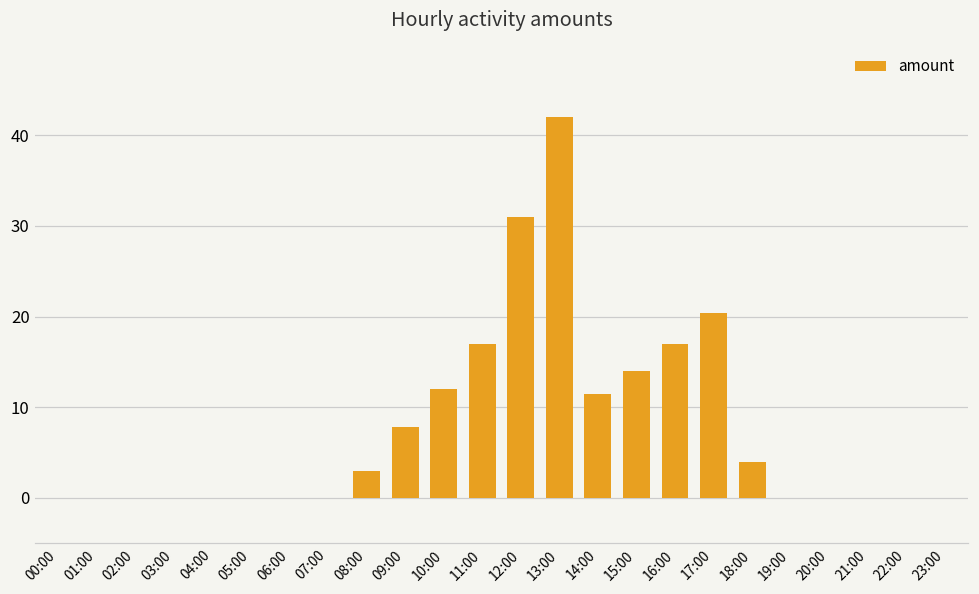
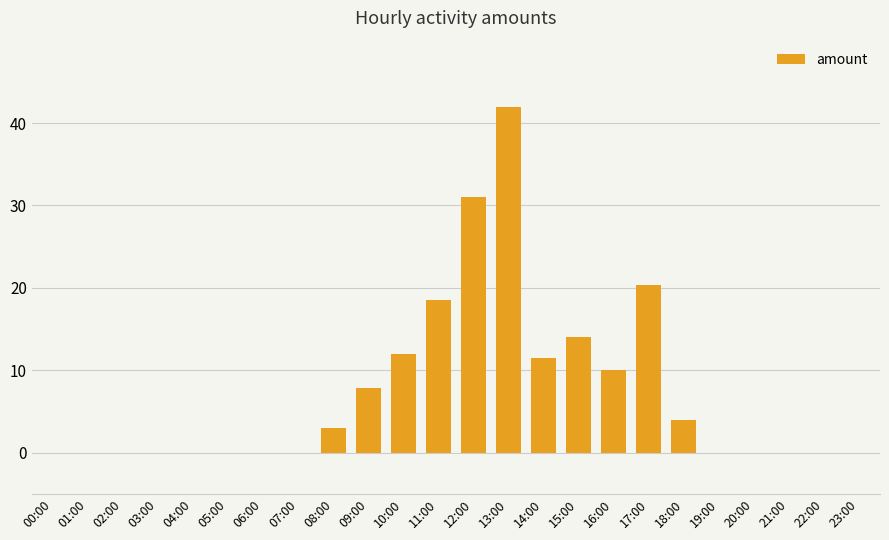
11:00: 17 -> 19
16:00: 17 -> 10
